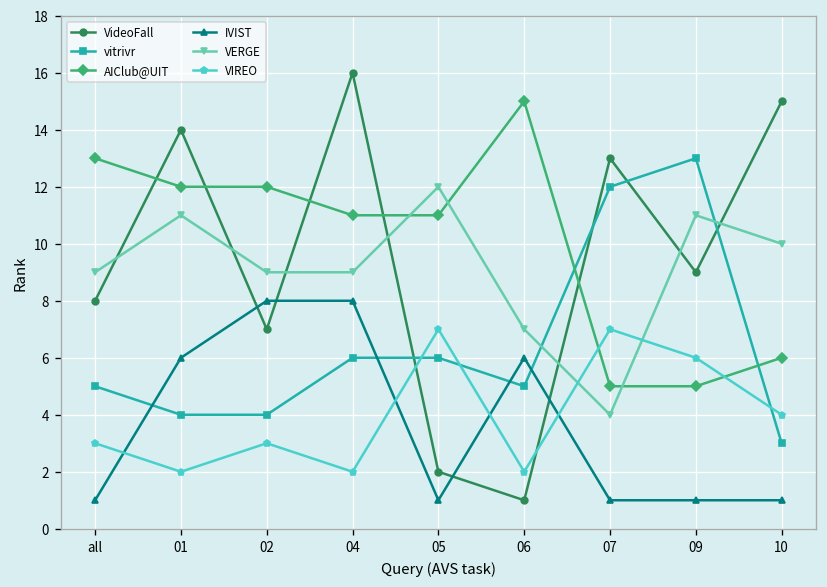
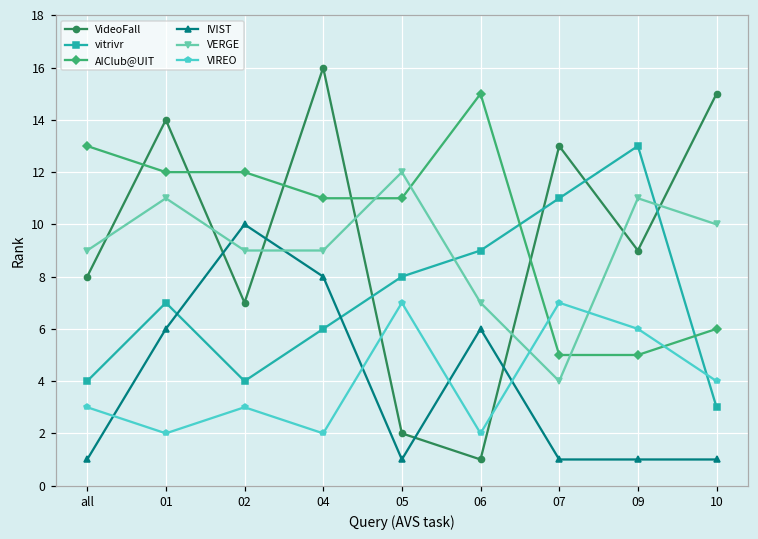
vitrivr, all: 5 -> 4
vitrivr, 01: 4 -> 7
IVIST, 02: 8 -> 10
vitrivr, 05: 6 -> 8
vitrivr, 06: 5 -> 9
vitrivr, 07: 12 -> 11
